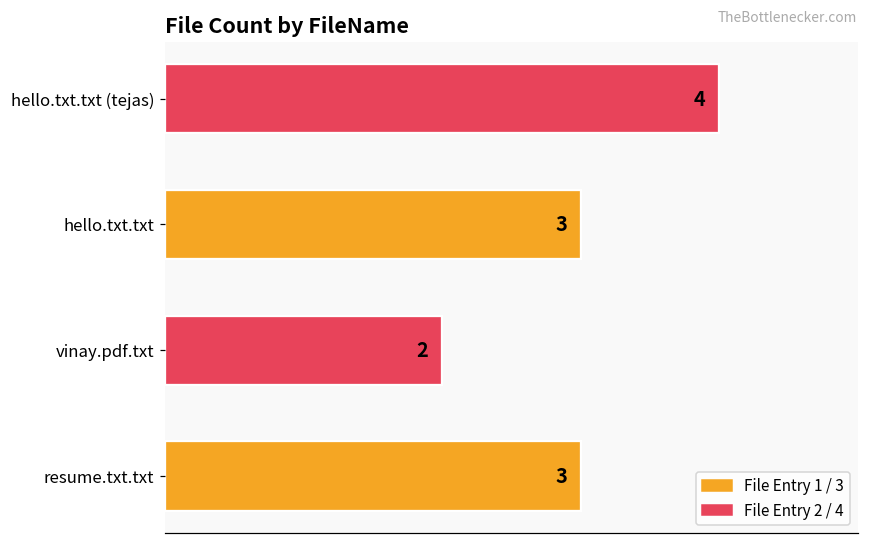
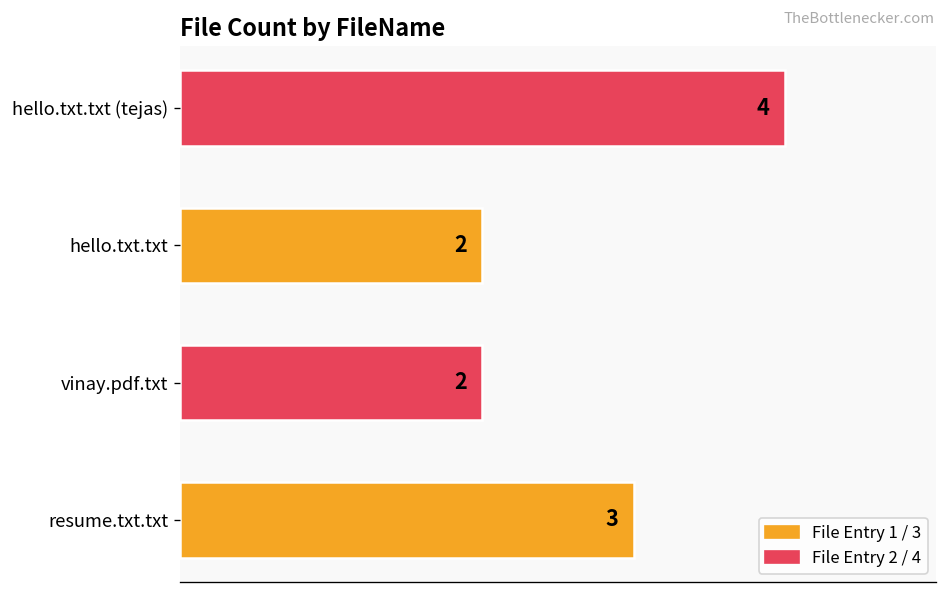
hello.txt.txt: 3 -> 2
